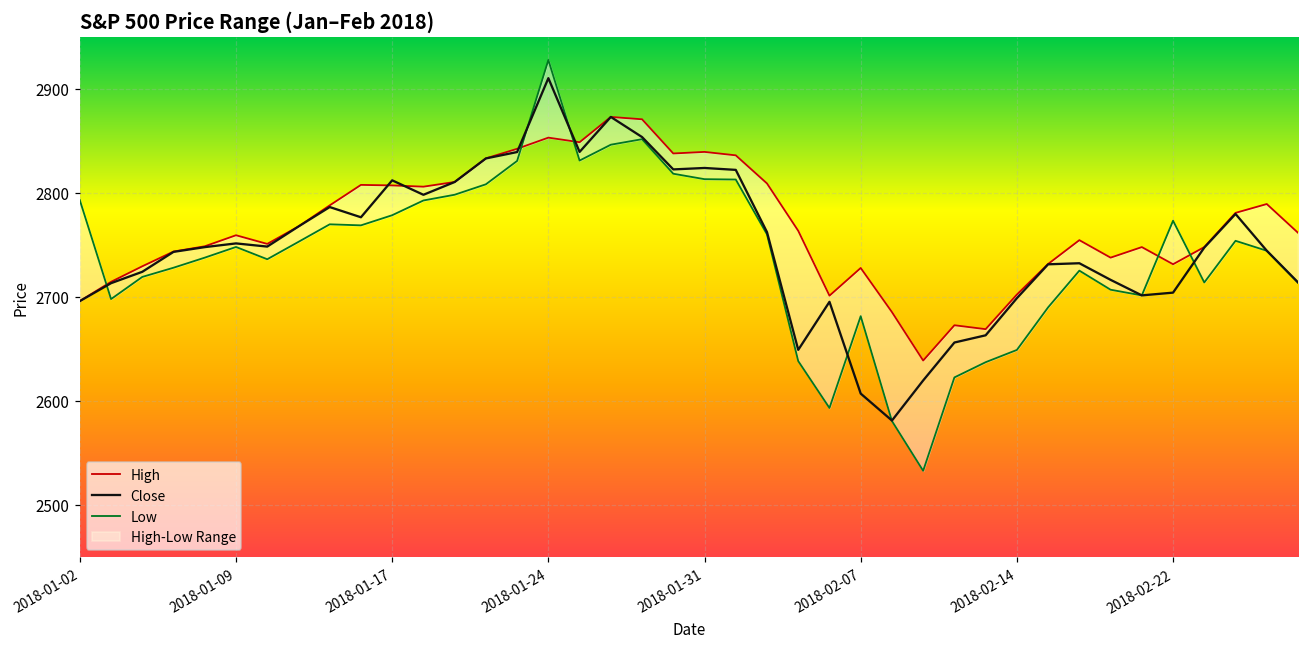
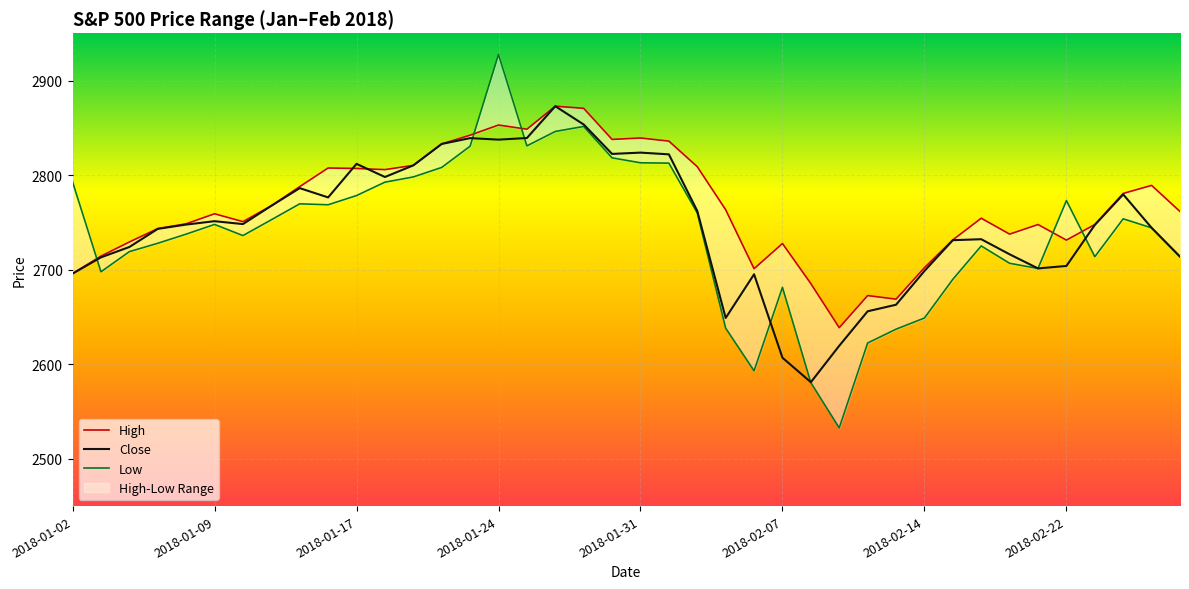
Close, 2018-01-24: 2910 -> 2840
